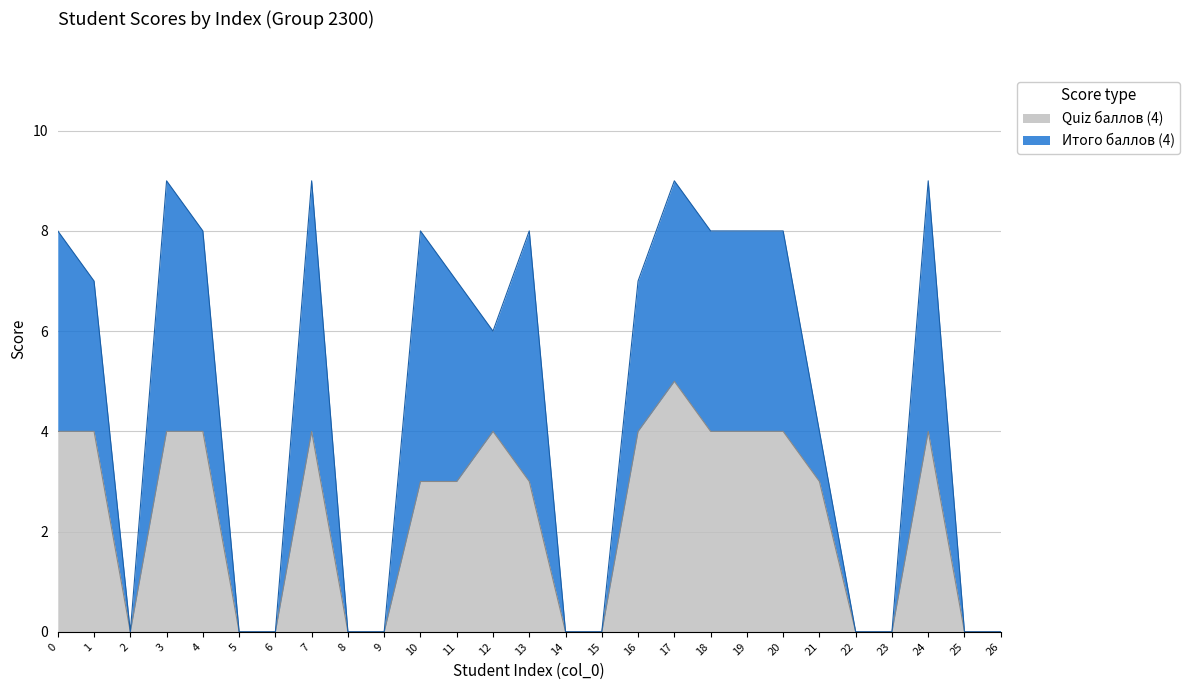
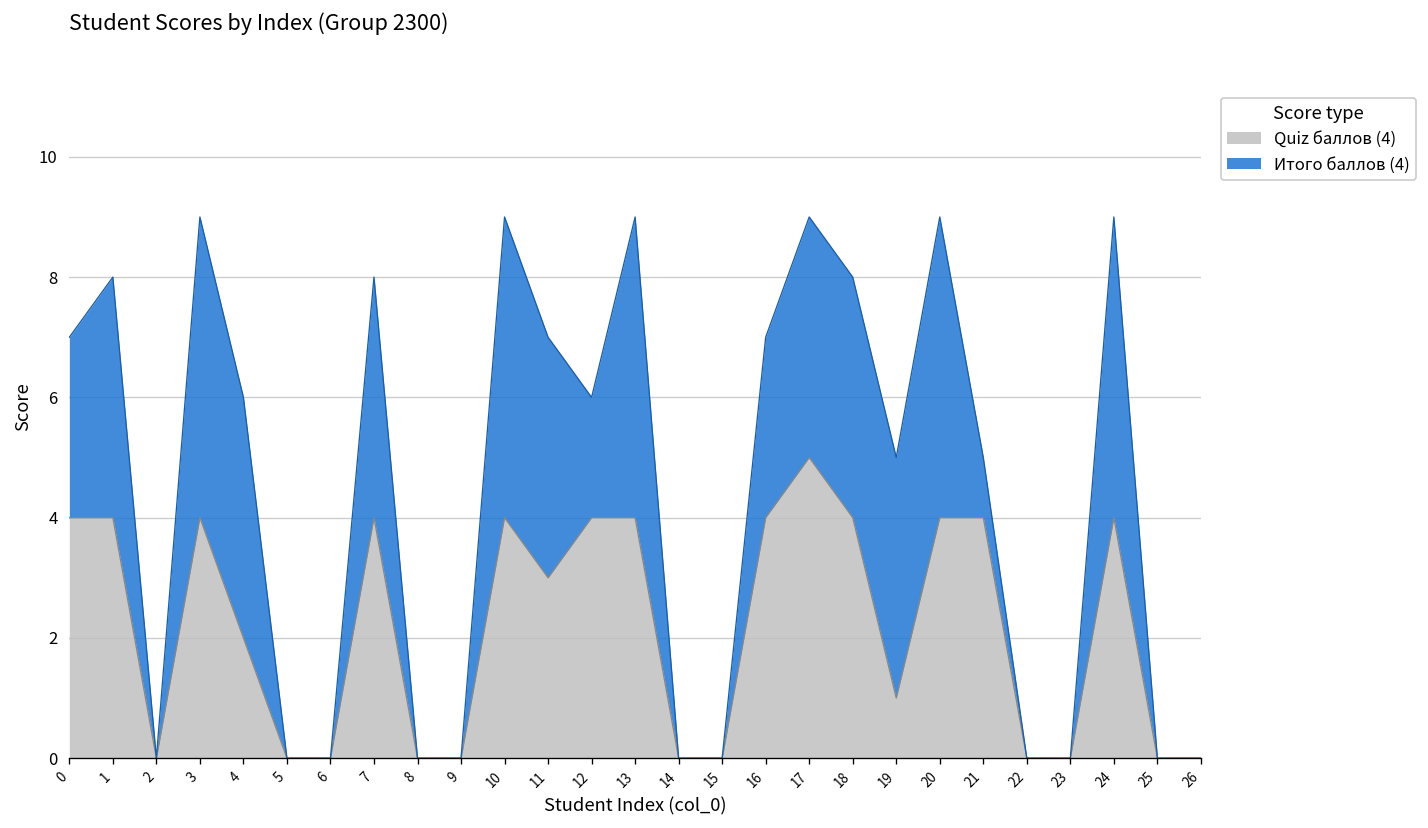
Итого баллов (4), 0: 4 -> 3
Итого баллов (4), 1: 3 -> 4
Quiz баллов (4), 4: 4 -> 2
Итого баллов (4), 7: 5 -> 4
Quiz баллов (4), 10: 3 -> 4
Quiz баллов (4), 13: 3 -> 4
Quiz баллов (4), 19: 4 -> 1
Итого баллов (4), 20: 4 -> 5
Quiz баллов (4), 21: 3 -> 4
